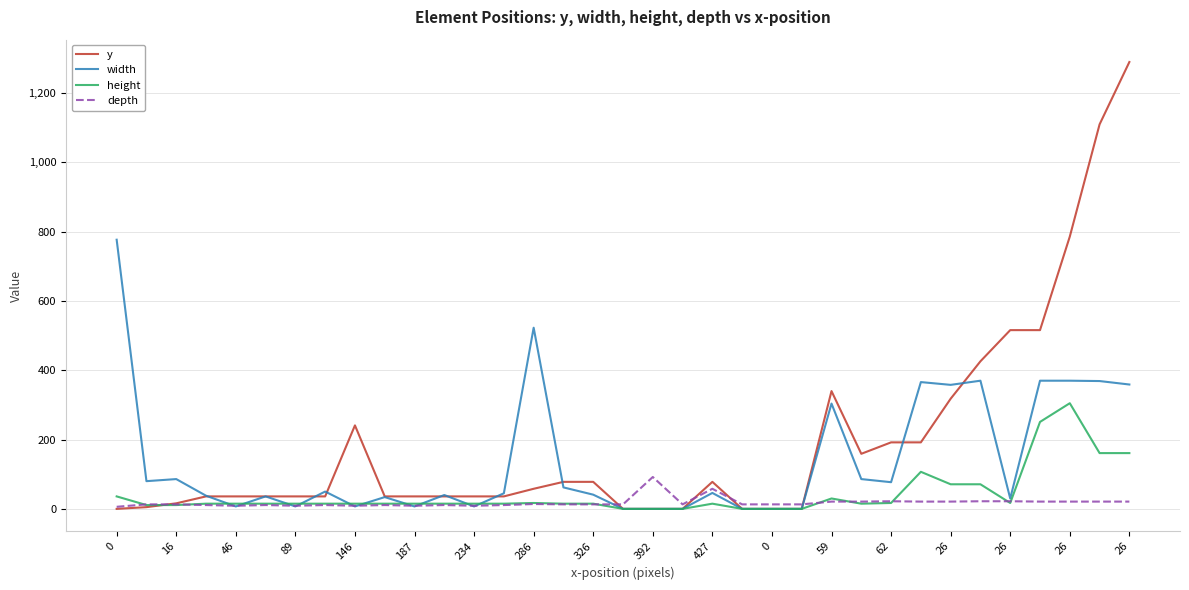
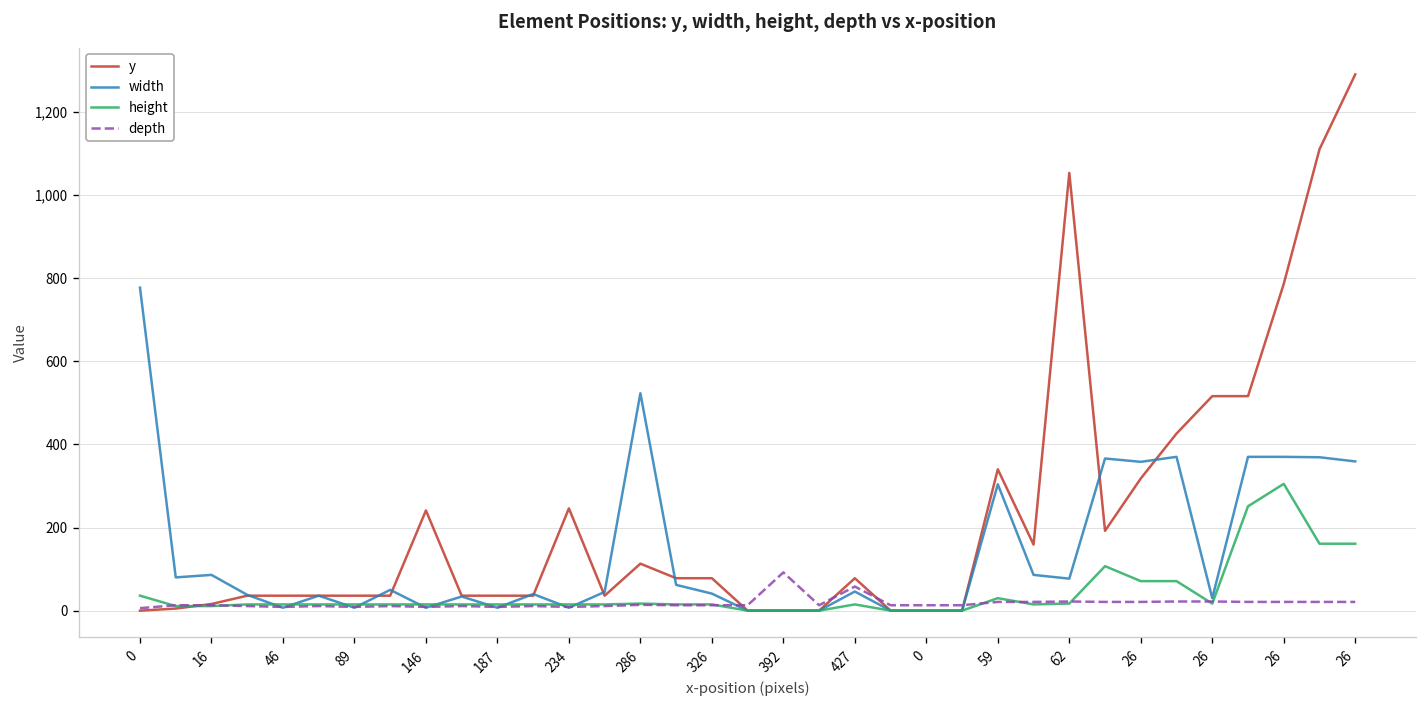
y, 234: 40 -> 250
y, 286: 60 -> 110
y, 62: 190 -> 1,050
